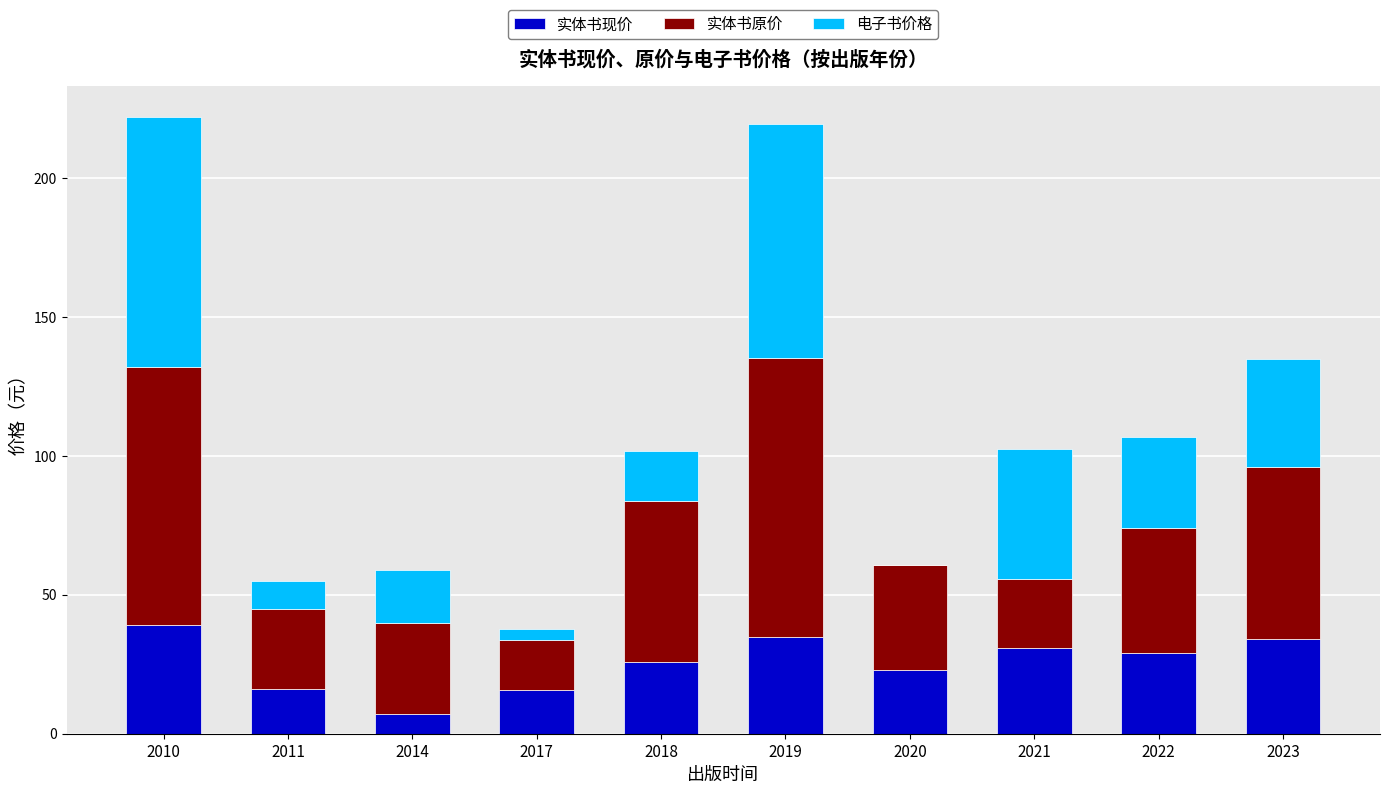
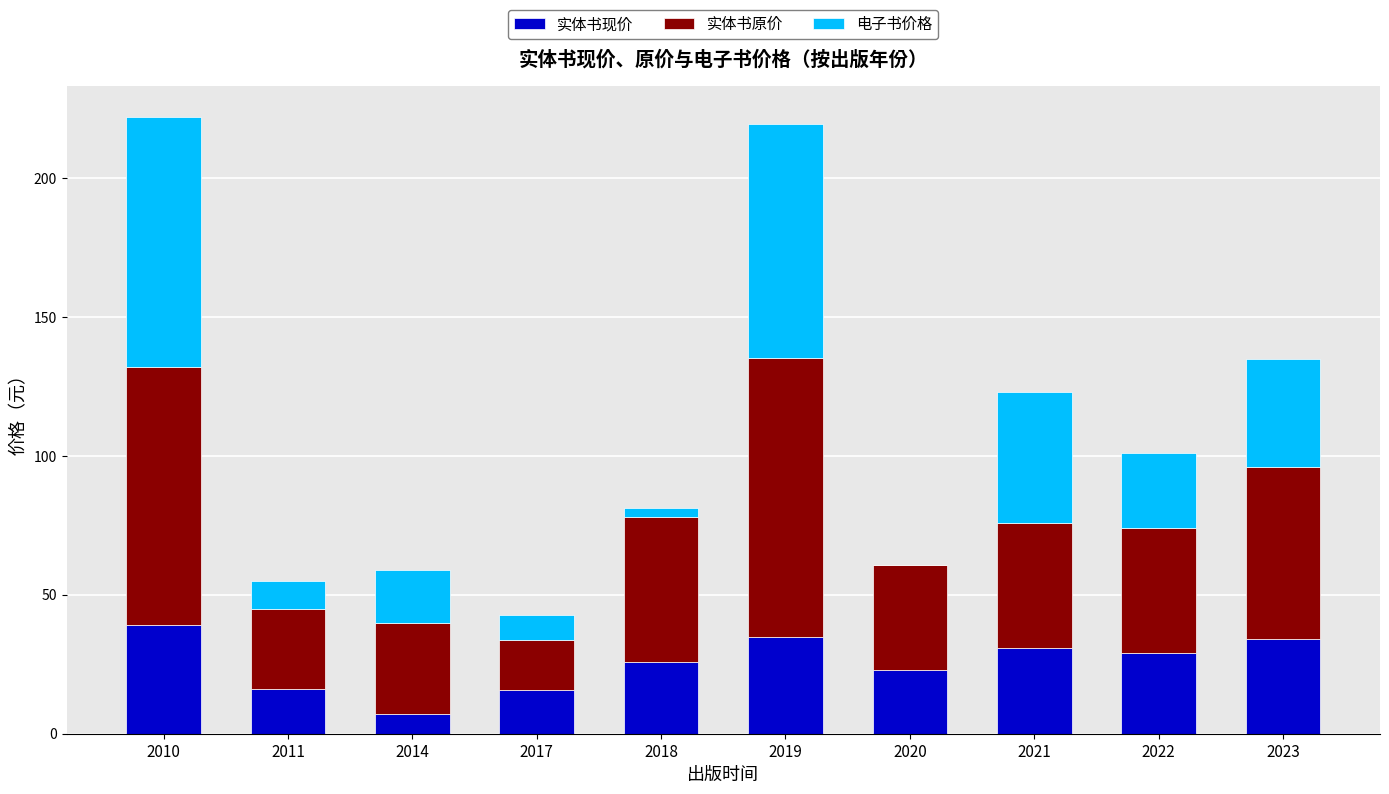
电子书价格, 2017: 4 -> 9
实体书原价, 2018: 58 -> 52
电子书价格, 2018: 18 -> 3
实体书原价, 2021: 25 -> 45
电子书价格, 2022: 33 -> 27
